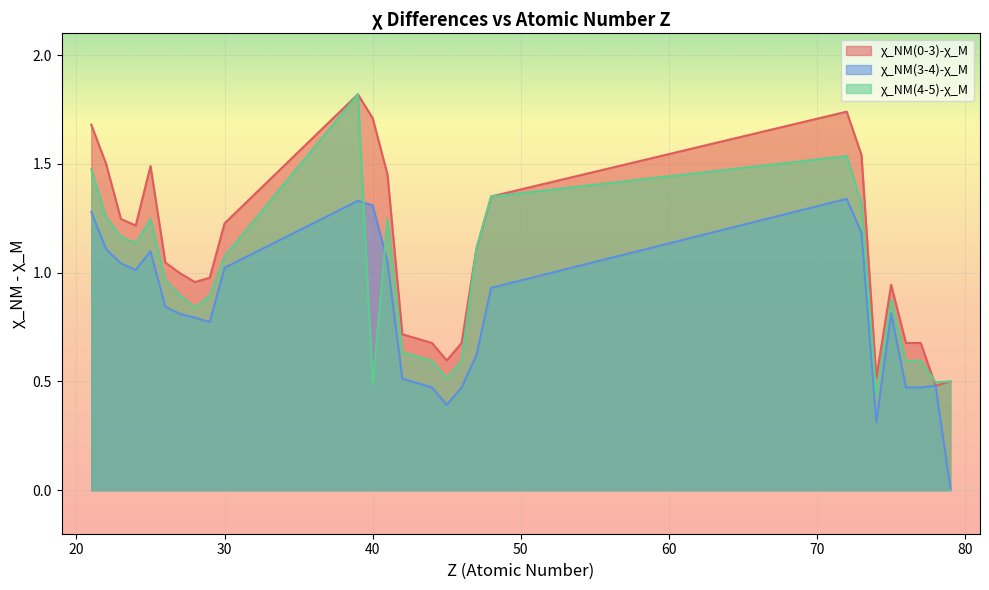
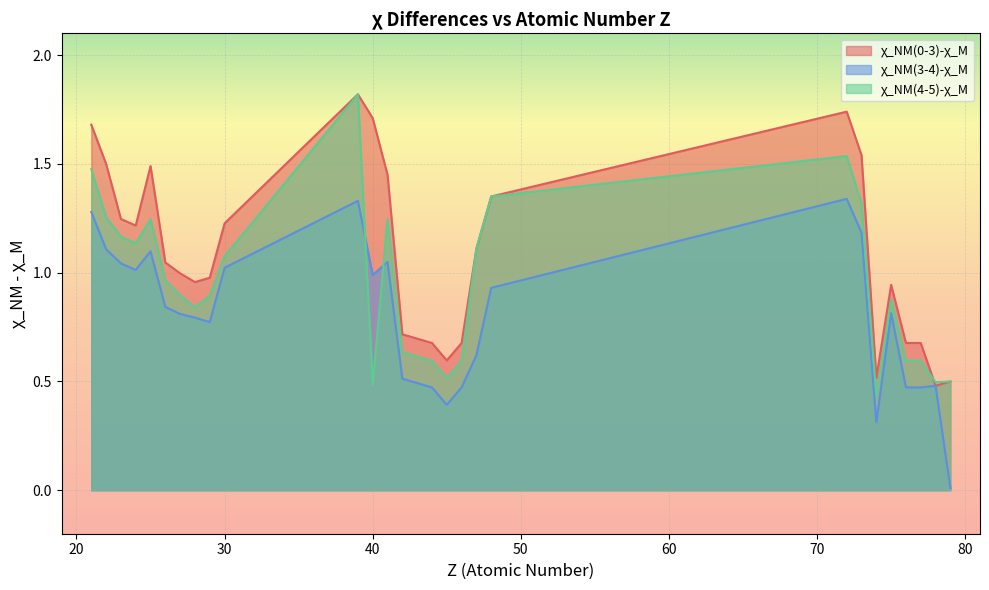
χ_NM(3-4)-χ_M, 40: 1.31 -> 0.99
